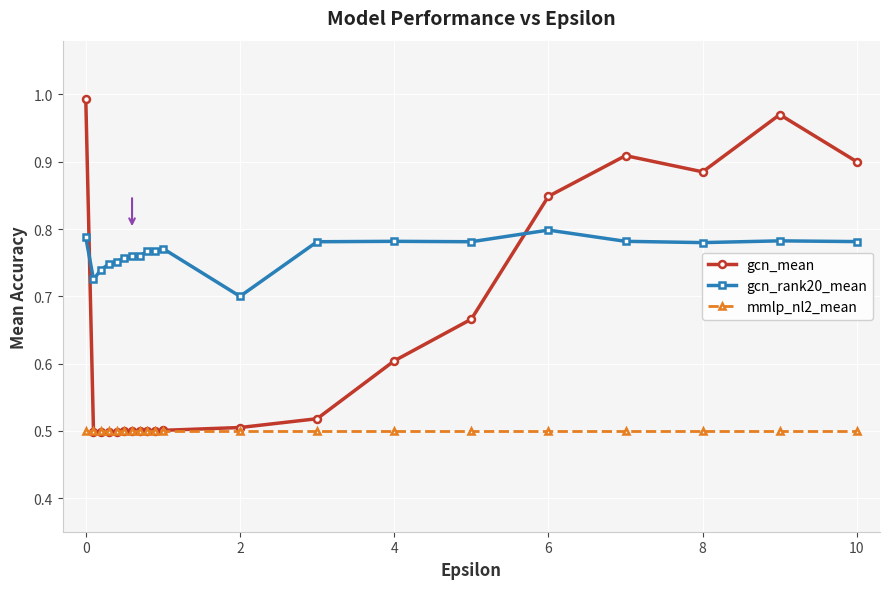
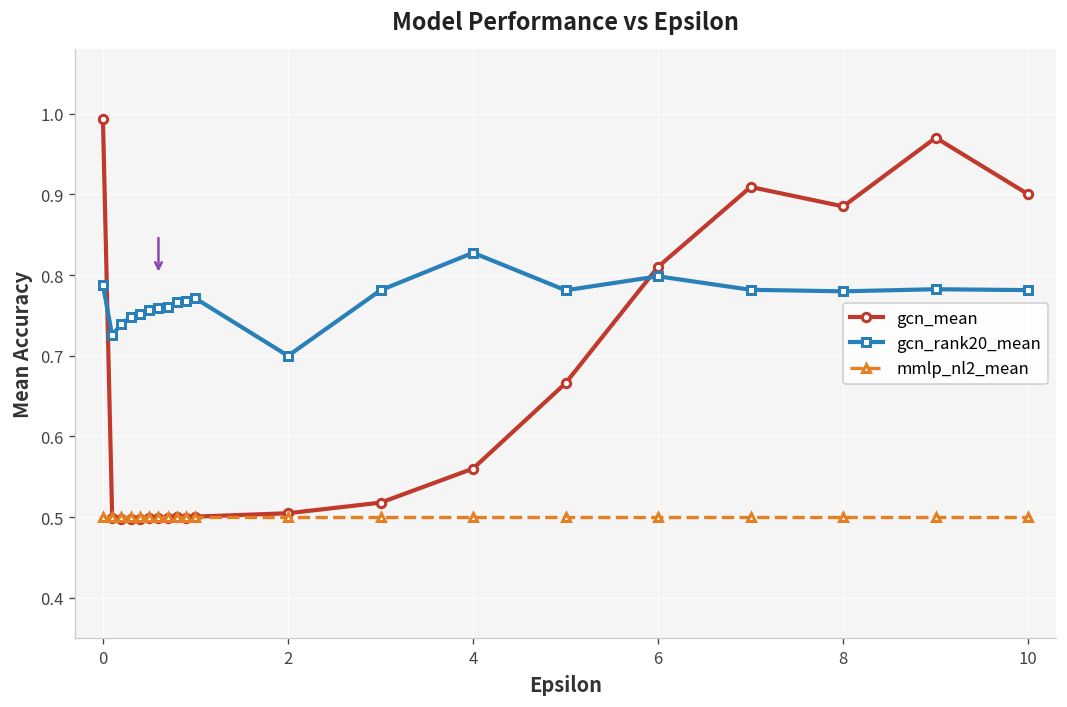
gcn_mean, 4: 0.60 -> 0.56
gcn_rank20_mean, 4: 0.78 -> 0.83
gcn_mean, 6: 0.85 -> 0.81
